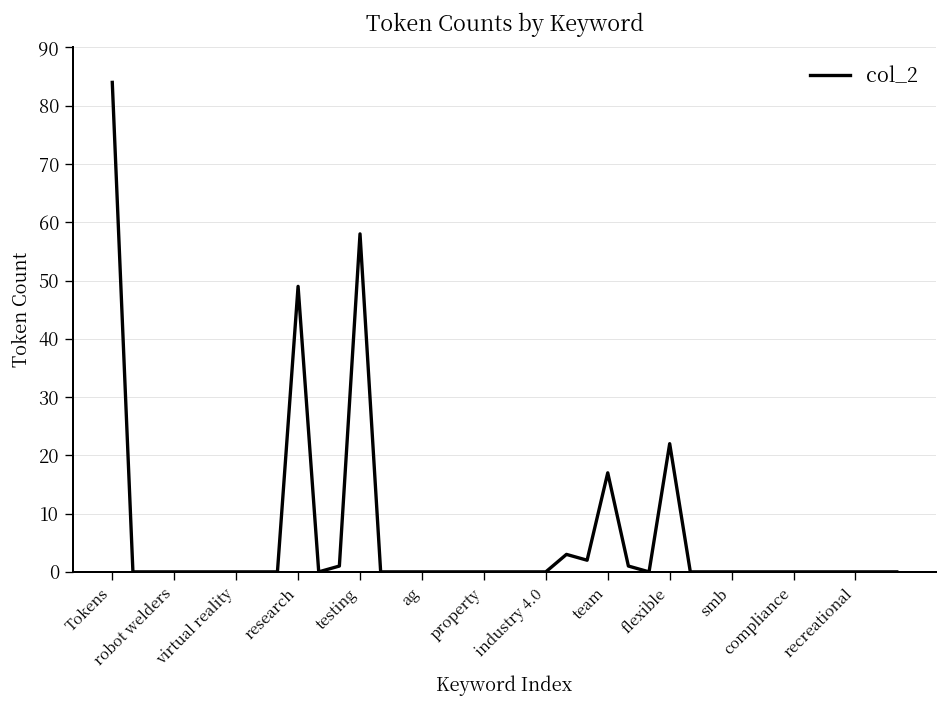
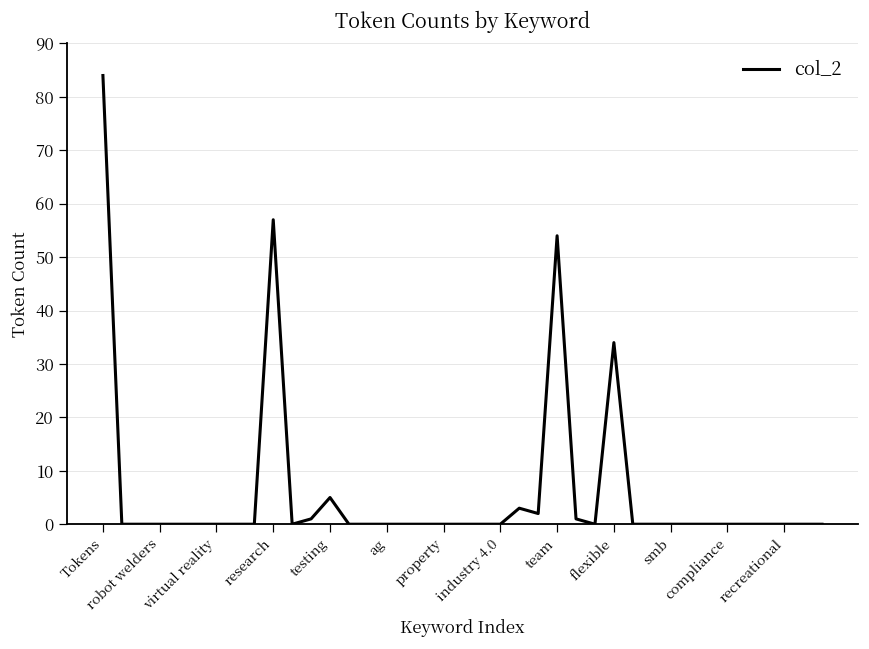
research: 49 -> 57
testing: 58 -> 5
team: 17 -> 54
flexible: 22 -> 34
